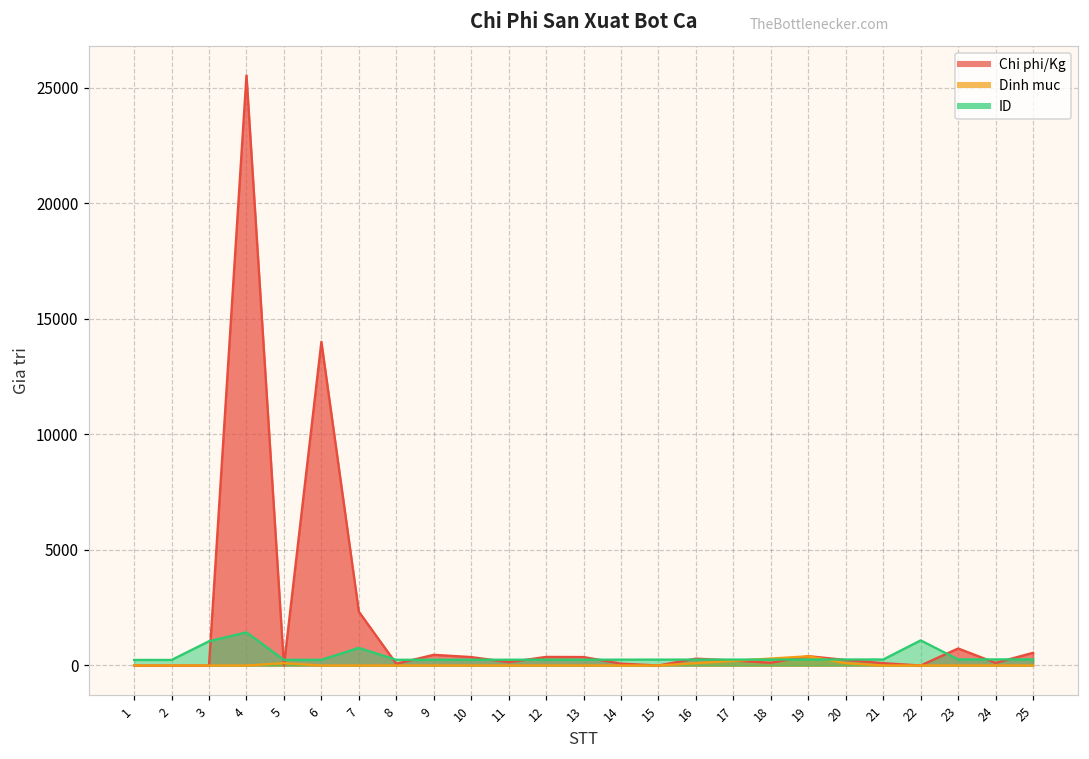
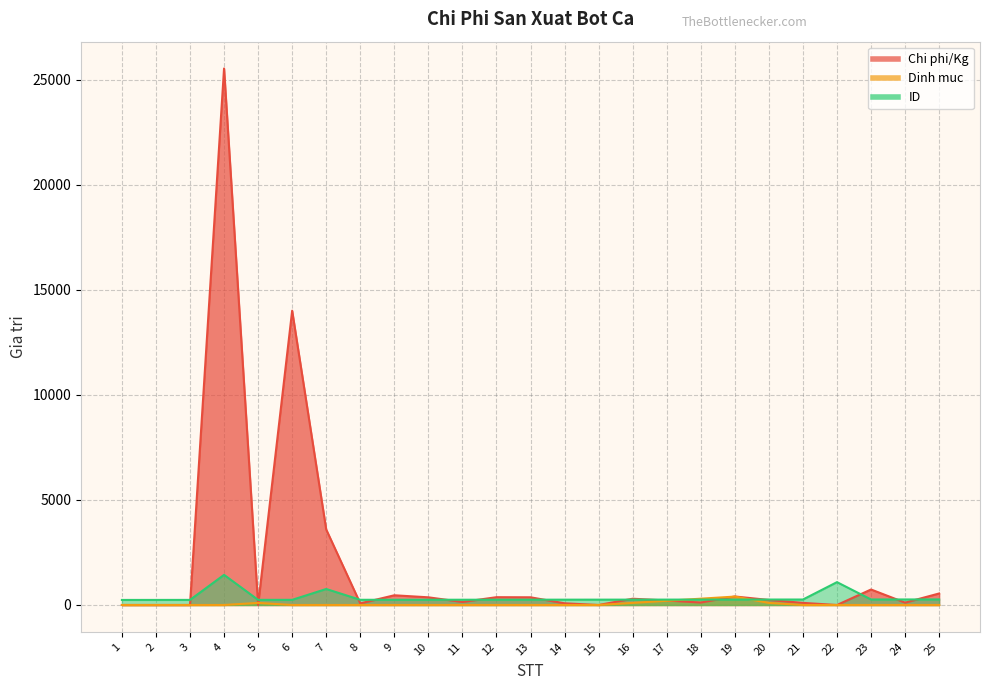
ID, 3: 1000 -> 200
Chi phi/Kg, 7: 2300 -> 3600
